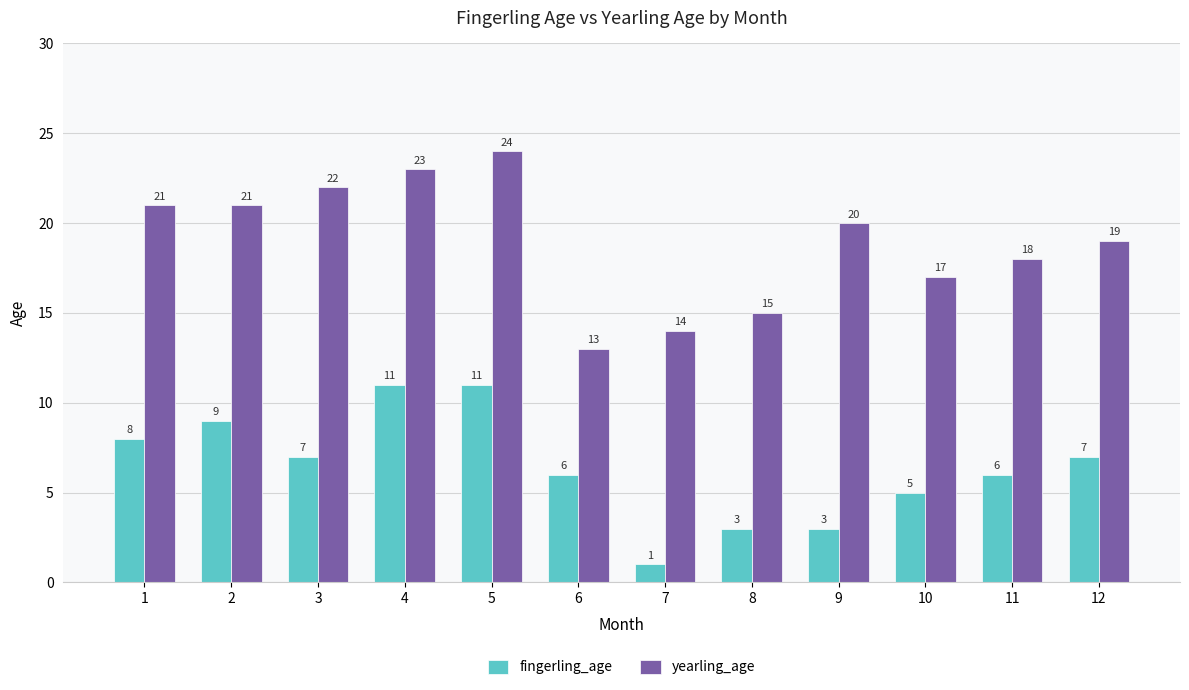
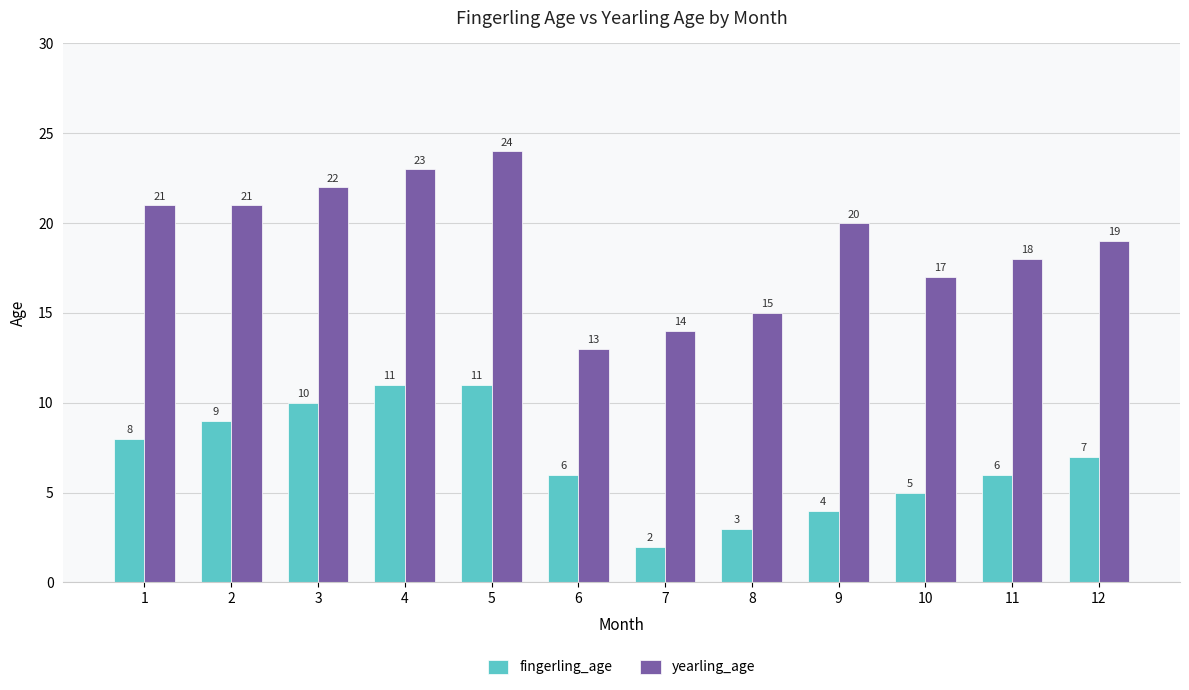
fingerling_age, 3: 7 -> 10
fingerling_age, 7: 1 -> 2
fingerling_age, 9: 3 -> 4
